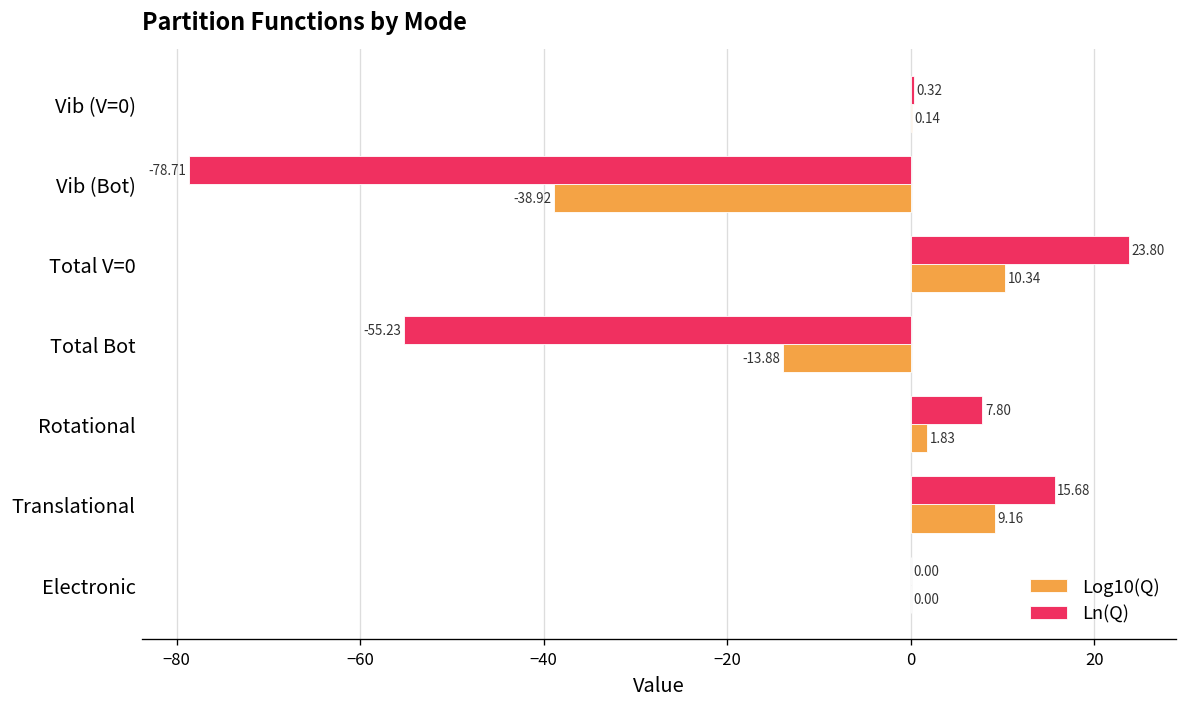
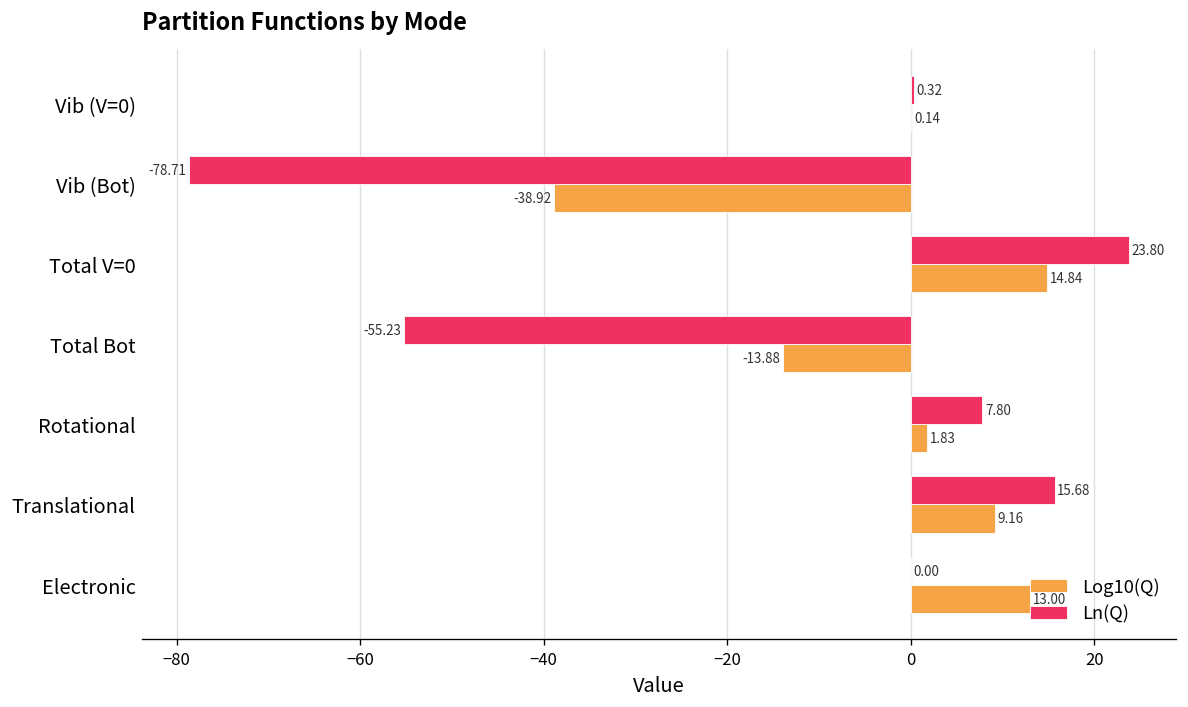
Log10(Q), Total V=0: 10.34 -> 14.84
Log10(Q), Electronic: 0.00 -> 13.00
